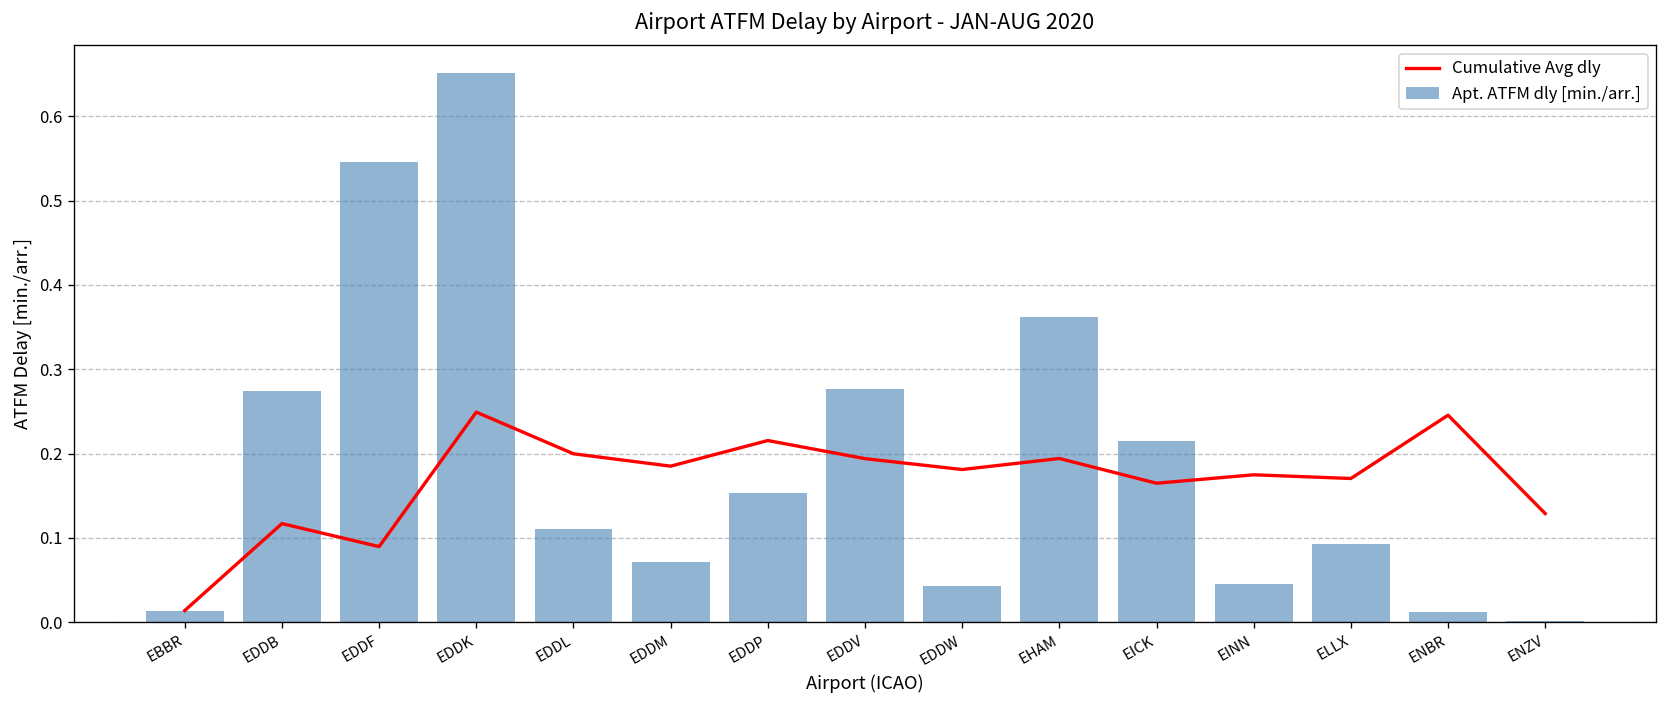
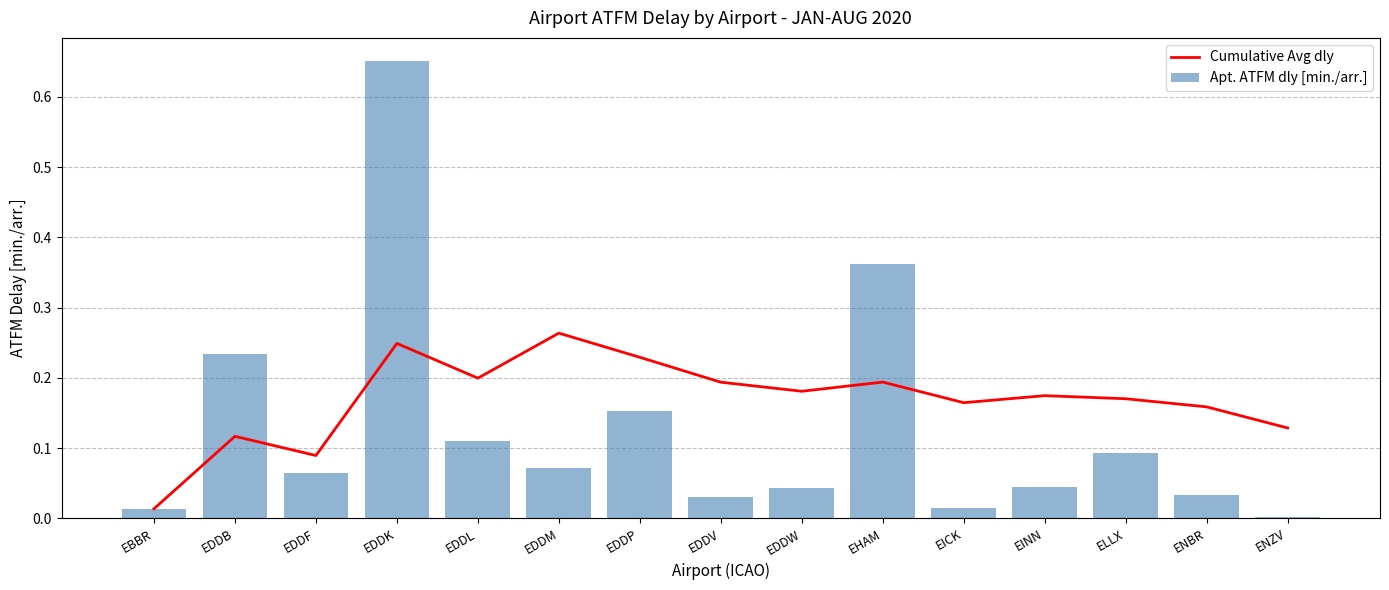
Apt. ATFM dly [min./arr.], EDDB: 0.27 -> 0.23
Apt. ATFM dly [min./arr.], EDDF: 0.55 -> 0.06
Cumulative Avg dly, EDDM: 0.18 -> 0.26
Cumulative Avg dly, EDDP: 0.22 -> 0.23
Apt. ATFM dly [min./arr.], EDDV: 0.28 -> 0.03
Apt. ATFM dly [min./arr.], EICK: 0.22 -> 0.01
Cumulative Avg dly, ENBR: 0.25 -> 0.16
Apt. ATFM dly [min./arr.], ENBR: 0.01 -> 0.03
